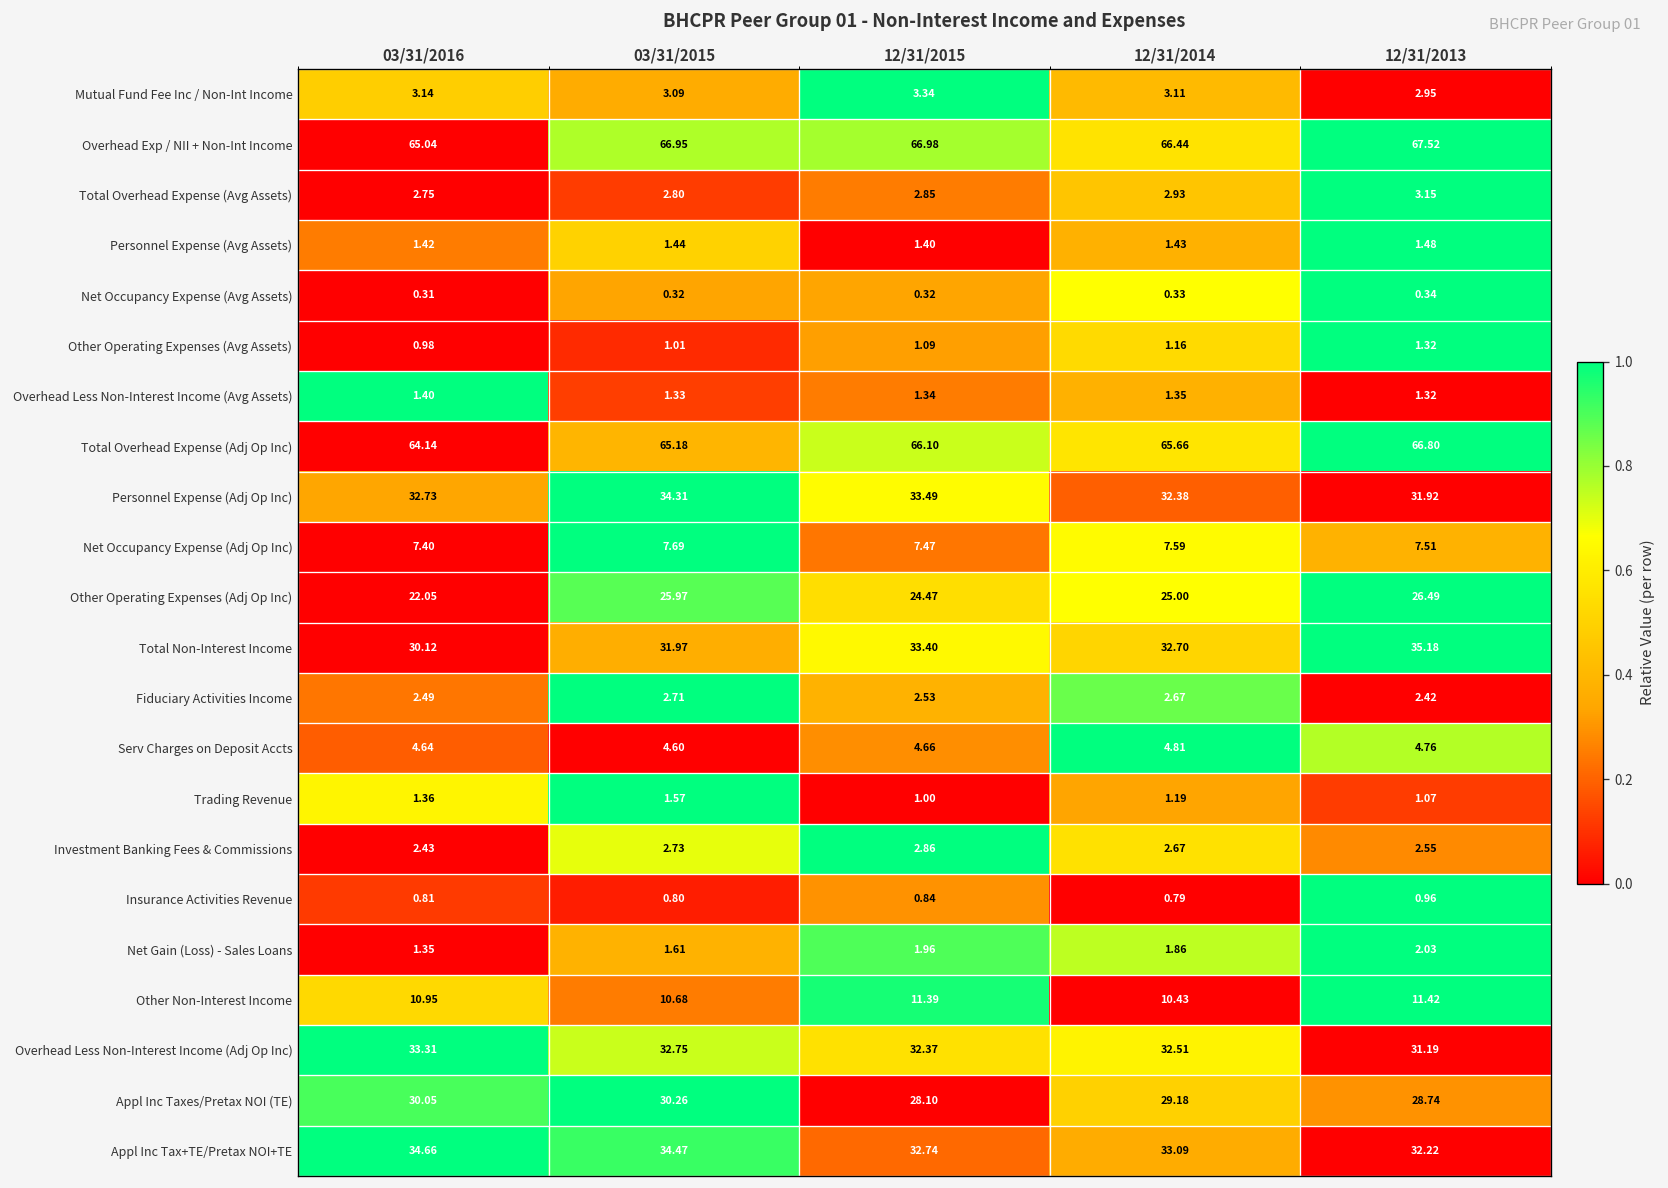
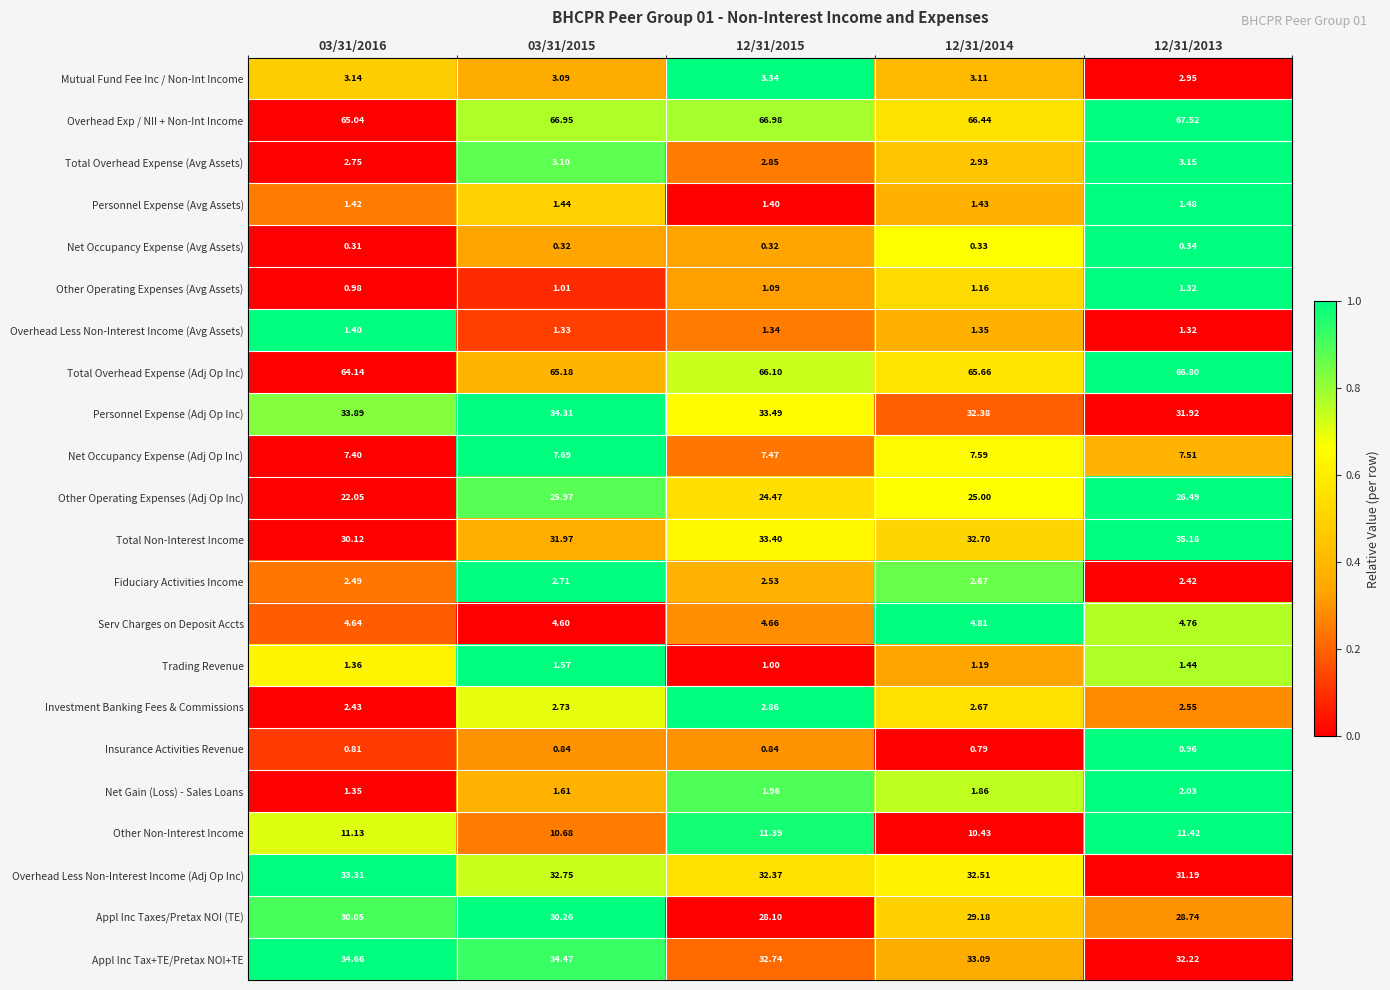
Total Overhead Expense (Avg Assets), 03/31/2015: 2.80 -> 3.10
Personnel Expense (Adj Op Inc), 03/31/2016: 32.73 -> 33.89
Trading Revenue, 12/31/2013: 1.07 -> 1.44
Insurance Activities Revenue, 03/31/2015: 0.80 -> 0.84
Other Non-Interest Income, 03/31/2016: 10.95 -> 11.13
